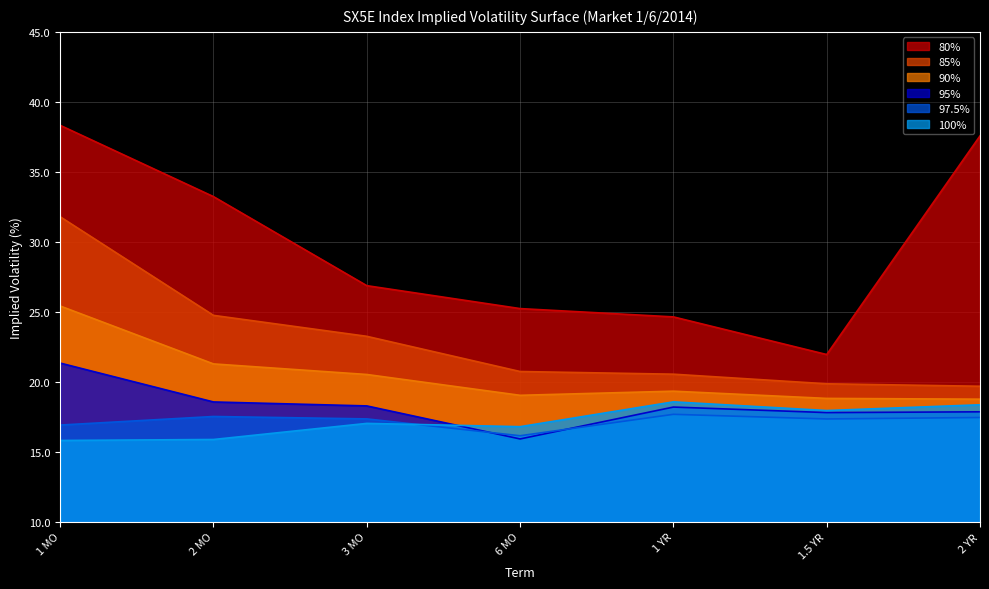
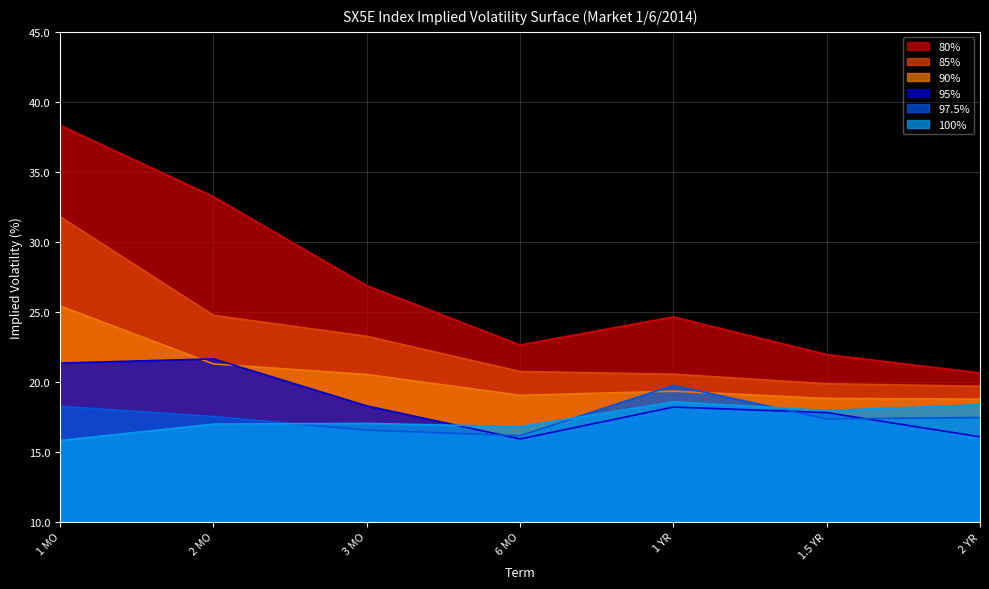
97.5%, 1 MO: 16.9 -> 18.3
95%, 2 MO: 18.6 -> 21.6
100%, 2 MO: 15.9 -> 17.0
97.5%, 3 MO: 17.4 -> 16.6
80%, 6 MO: 25.2 -> 22.6
97.5%, 1 YR: 17.7 -> 19.7
80%, 2 YR: 37.6 -> 20.6
95%, 2 YR: 17.9 -> 16.1
